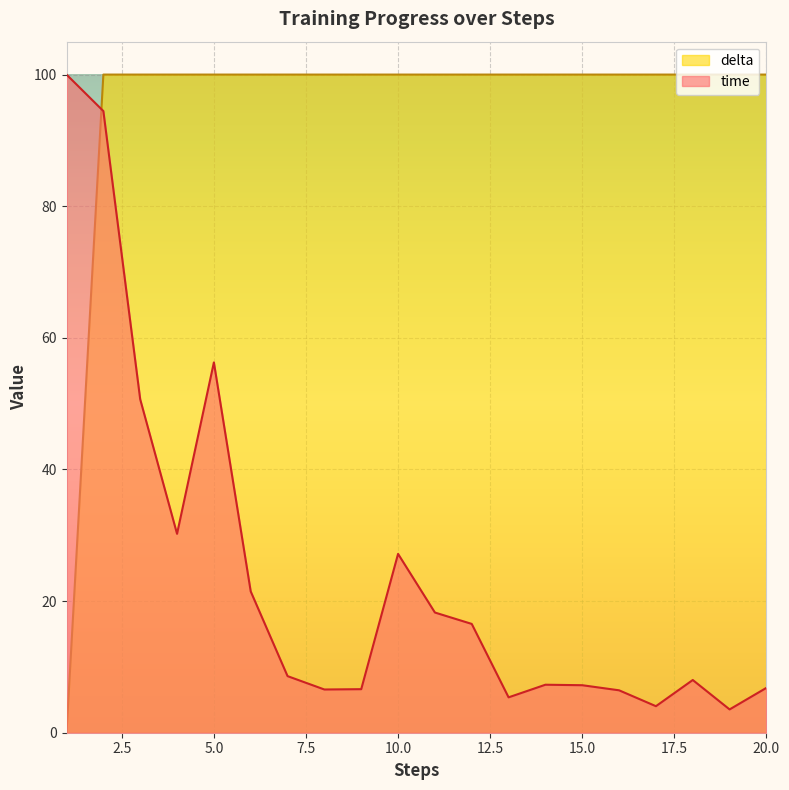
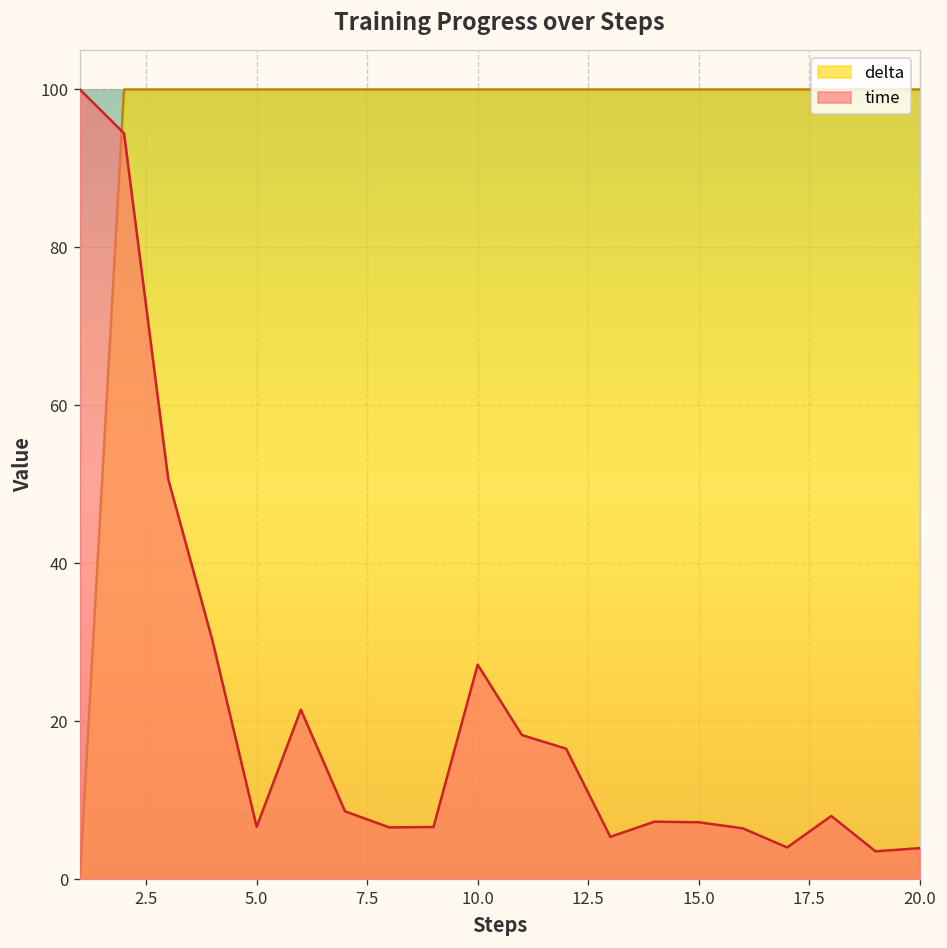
time, 5.0: 56 -> 7
time, 20.0: 7 -> 4
